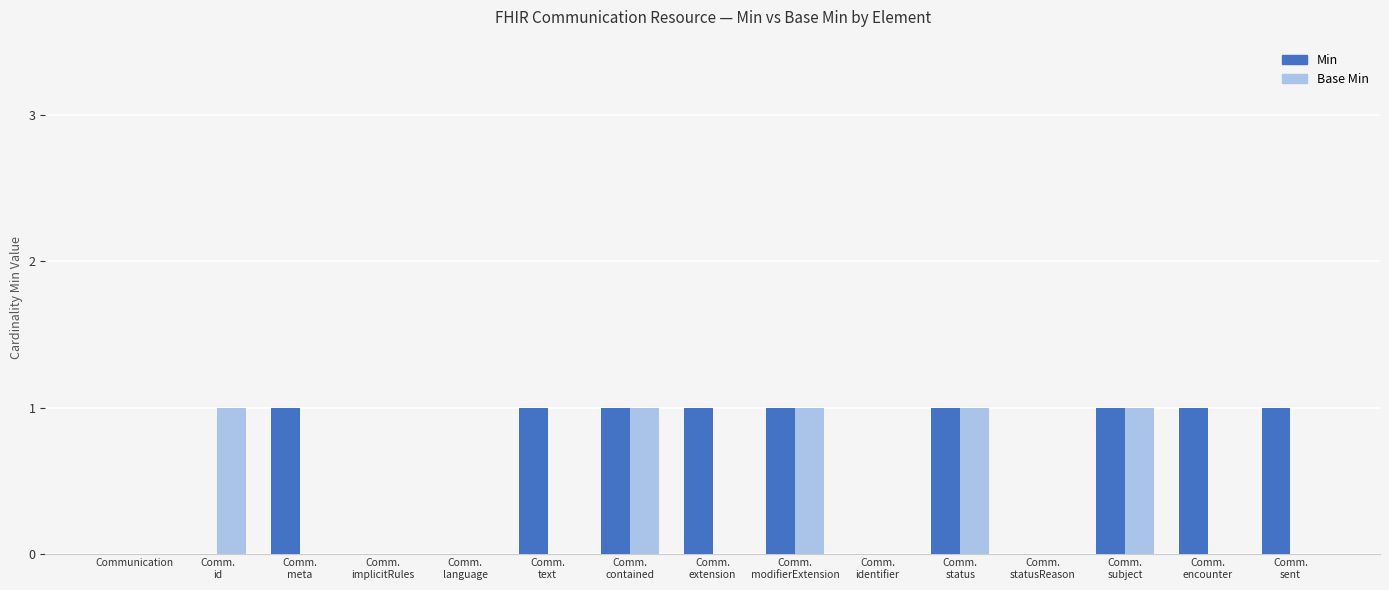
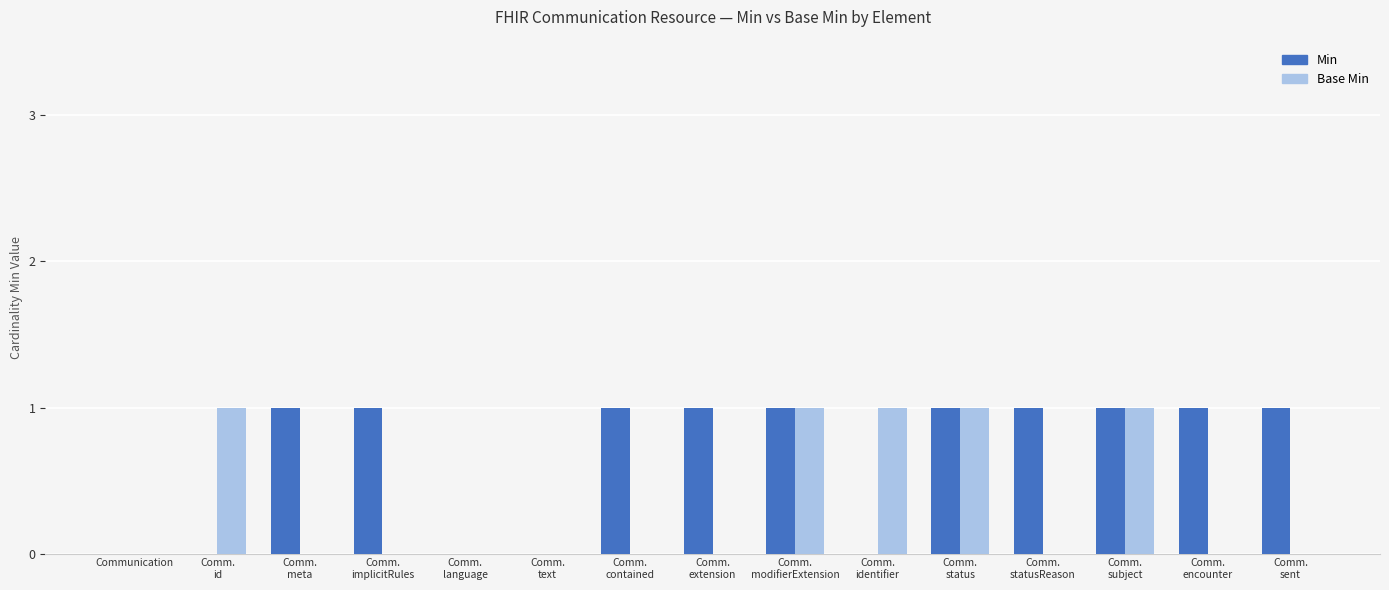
Min, Comm. implicitRules: 0 -> 1
Min, Comm. text: 1 -> 0
Base Min, Comm. contained: 1 -> 0
Base Min, Comm. identifier: 0 -> 1
Min, Comm. statusReason: 0 -> 1
